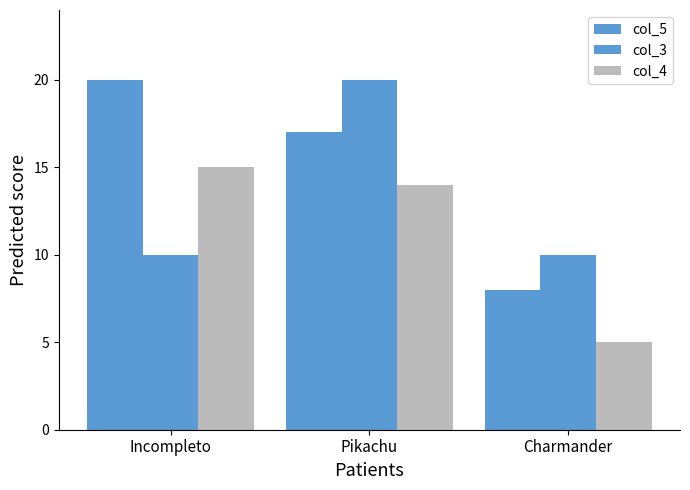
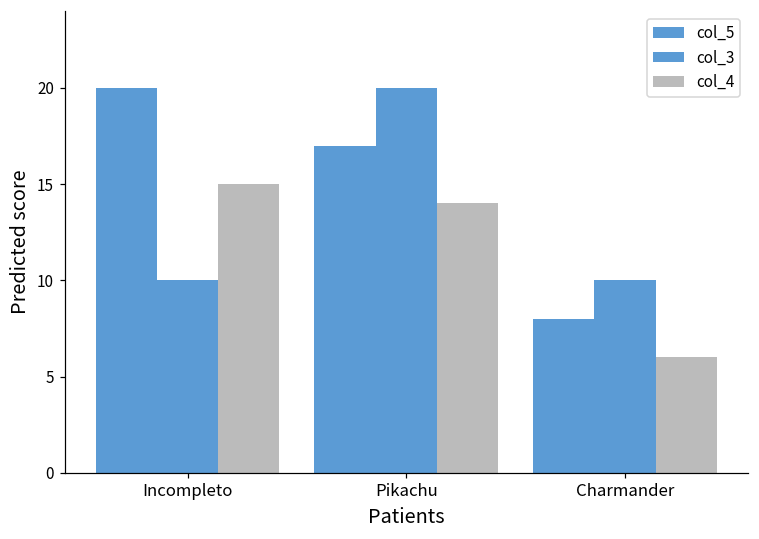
col_4, Charmander: 5 -> 6
